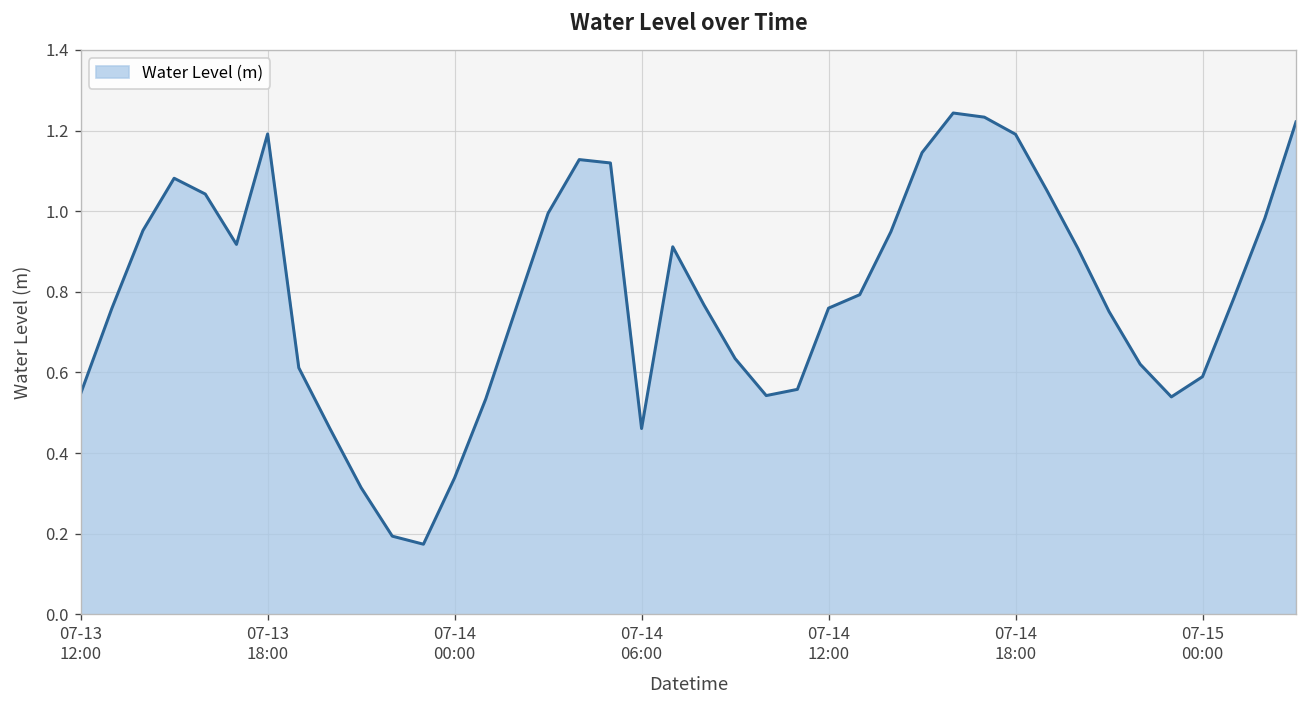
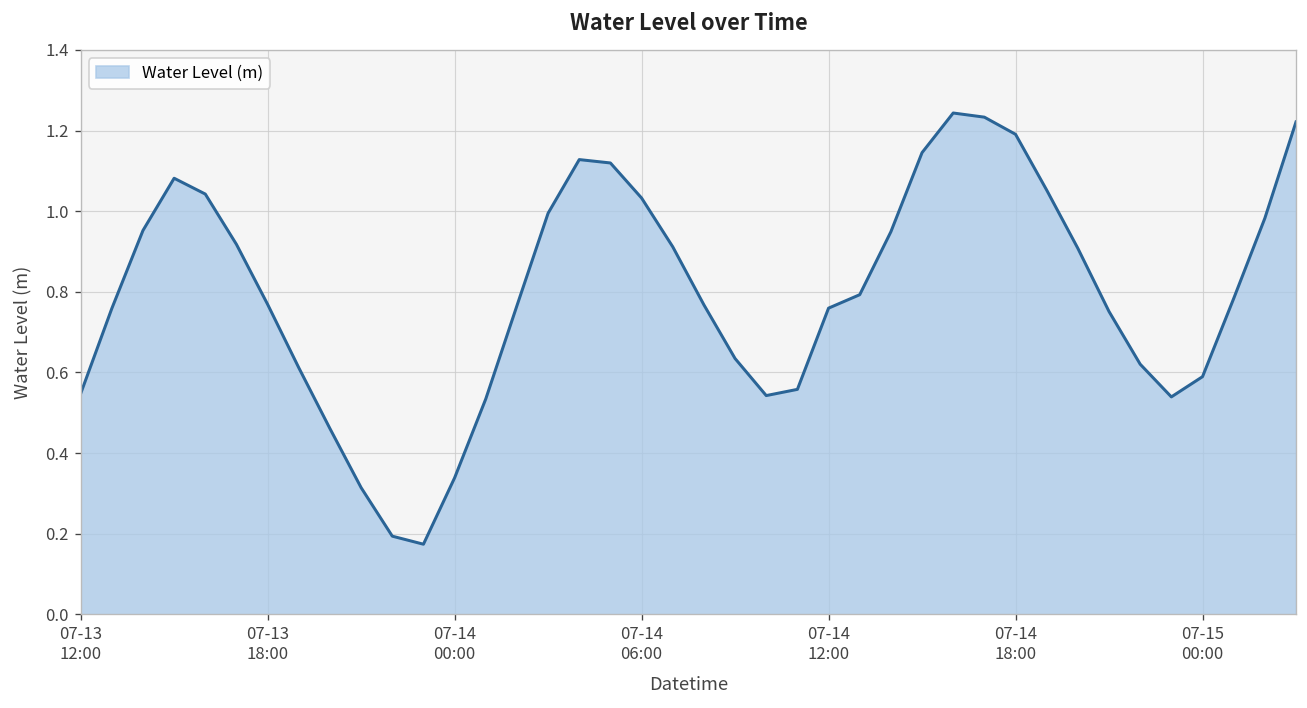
07-13 18:00: 1.19 -> 0.77
07-14 06:00: 0.46 -> 1.03
